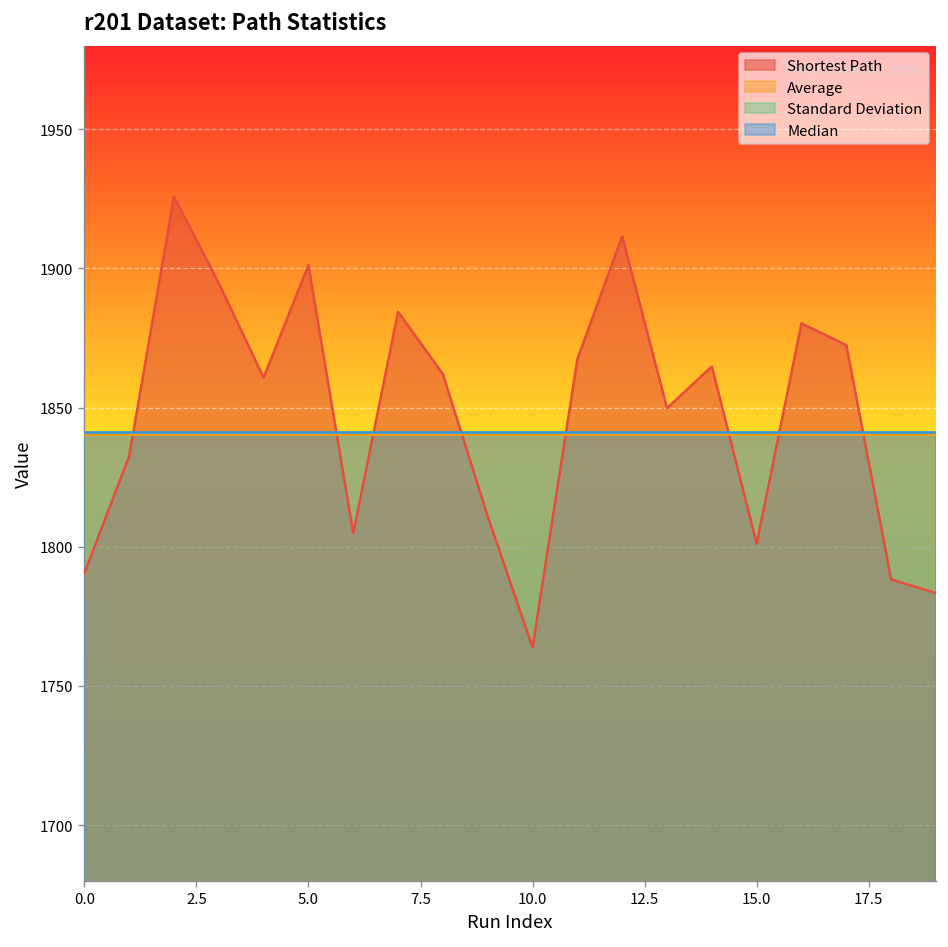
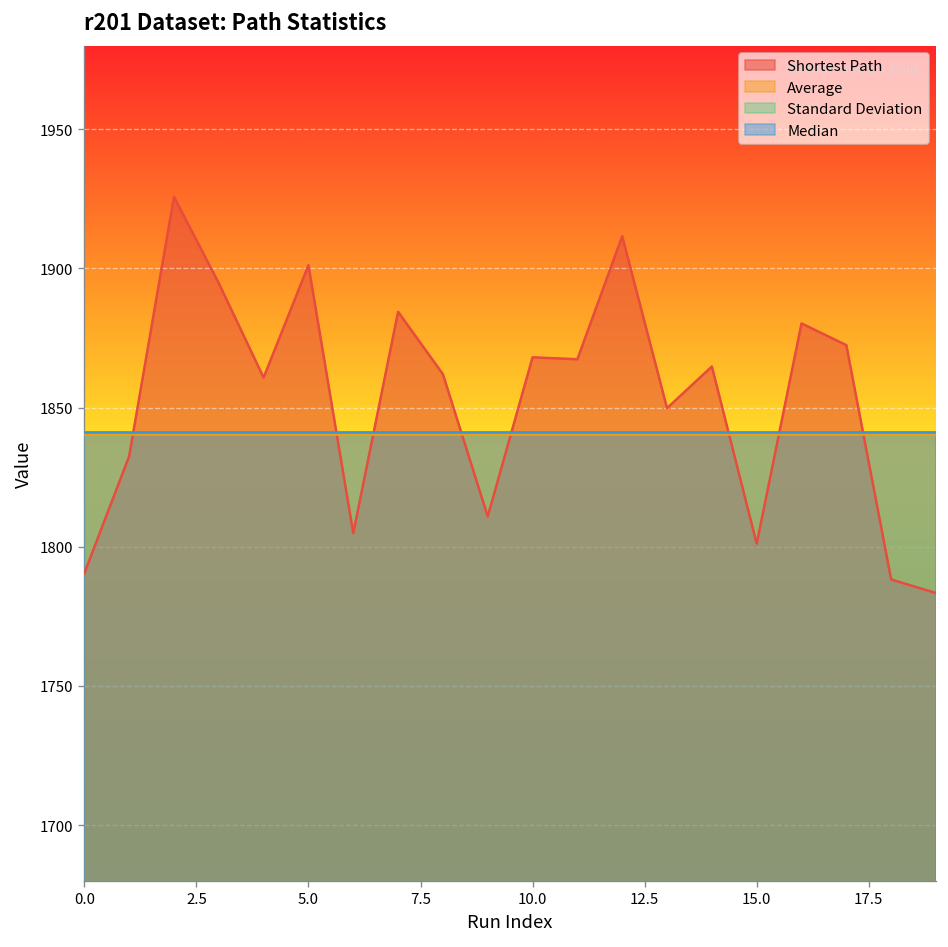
Shortest Path, 10.0: 1764 -> 1868
